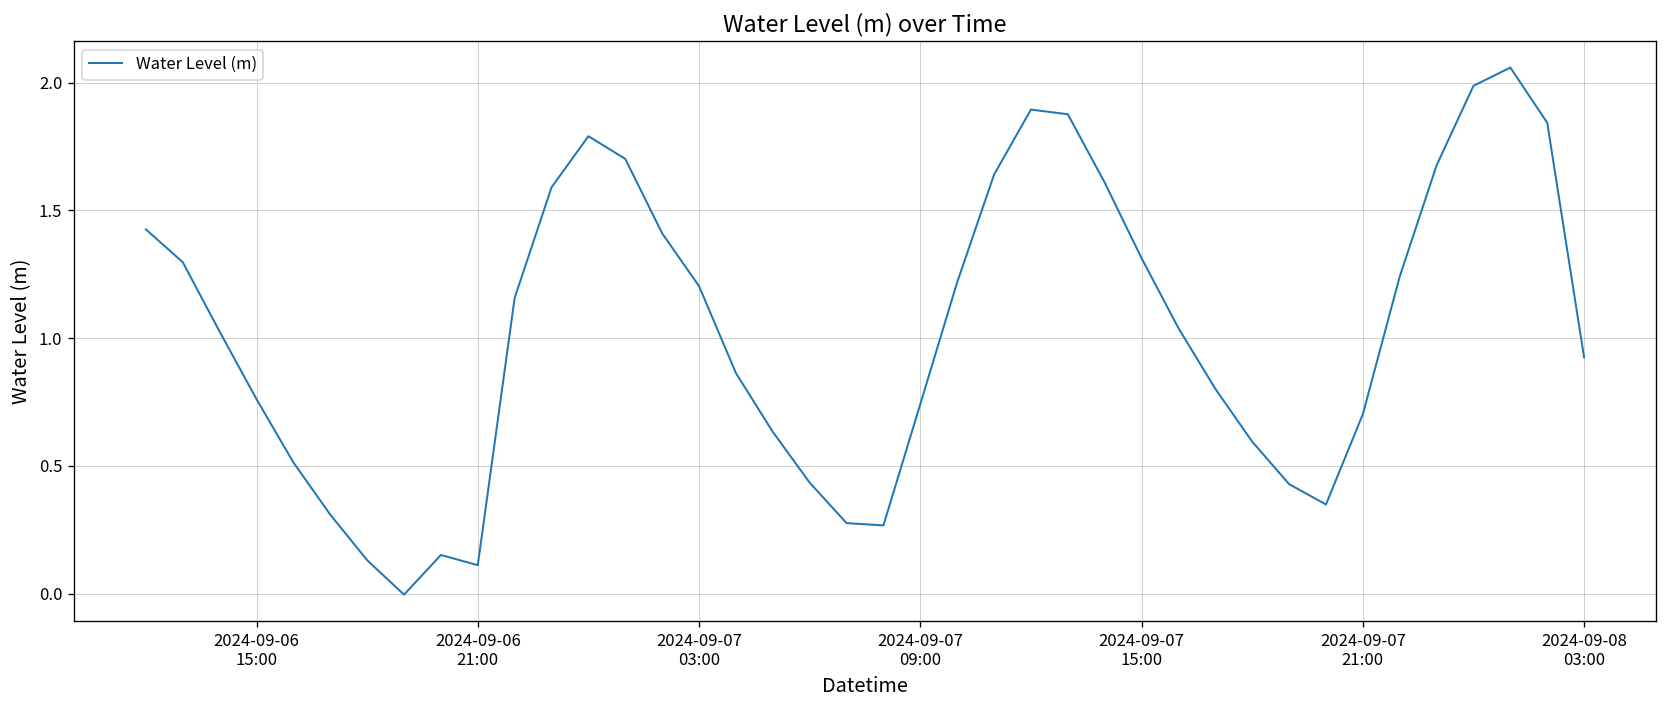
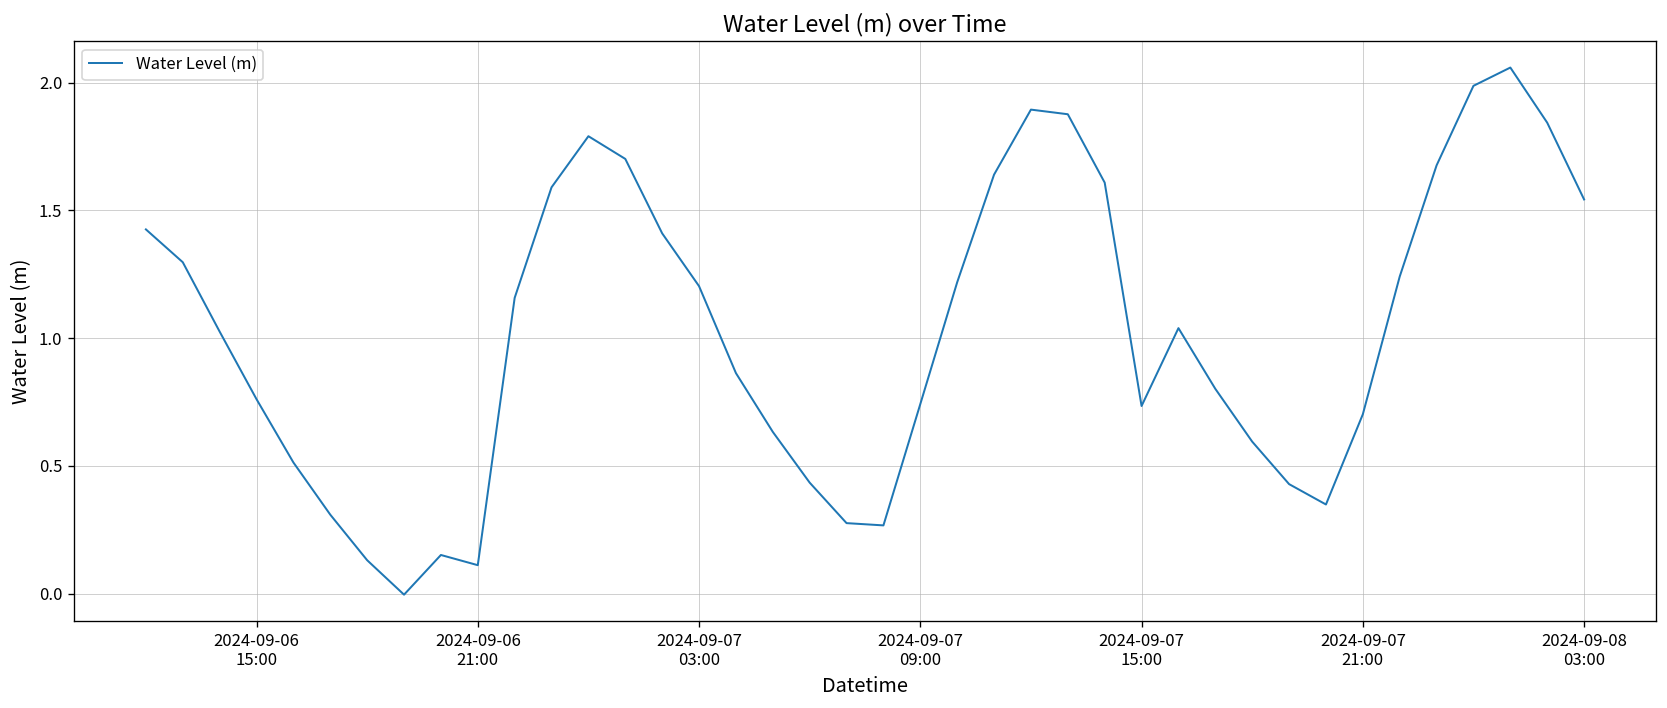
2024-09-07 15:00: 1.31 -> 0.73
2024-09-08 03:00: 0.92 -> 1.54
